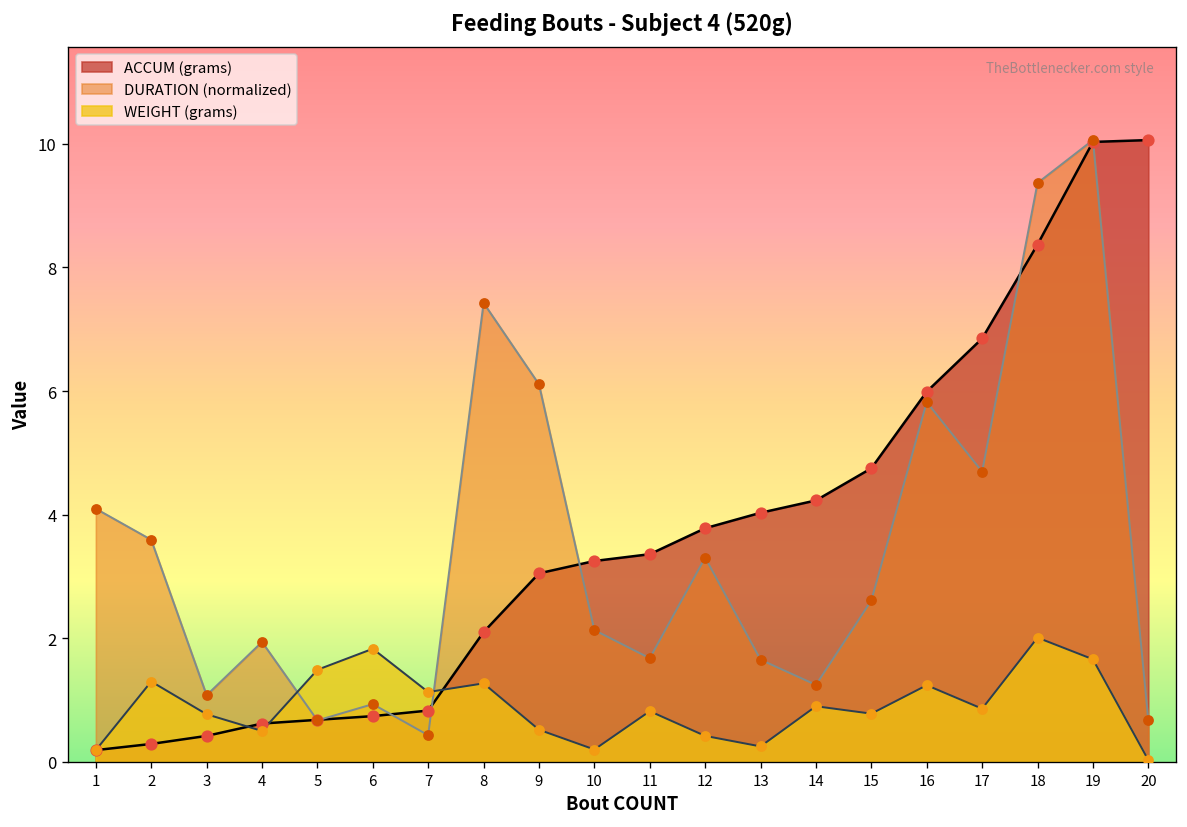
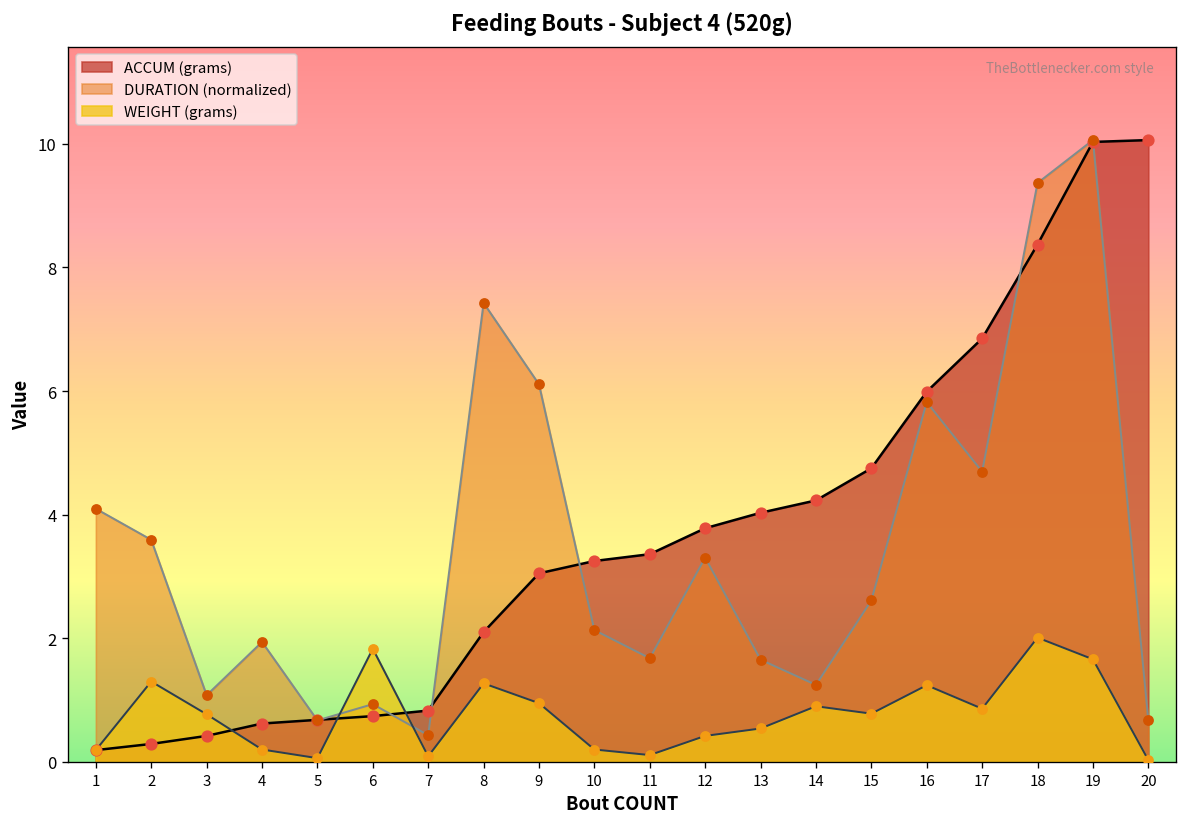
WEIGHT (grams), 4: 0.5 -> 0.2
WEIGHT (grams), 5: 1.5 -> 0.1
WEIGHT (grams), 7: 1.1 -> 0.1
WEIGHT (grams), 9: 0.5 -> 1.0
WEIGHT (grams), 11: 0.8 -> 0.1
WEIGHT (grams), 13: 0.3 -> 0.5
